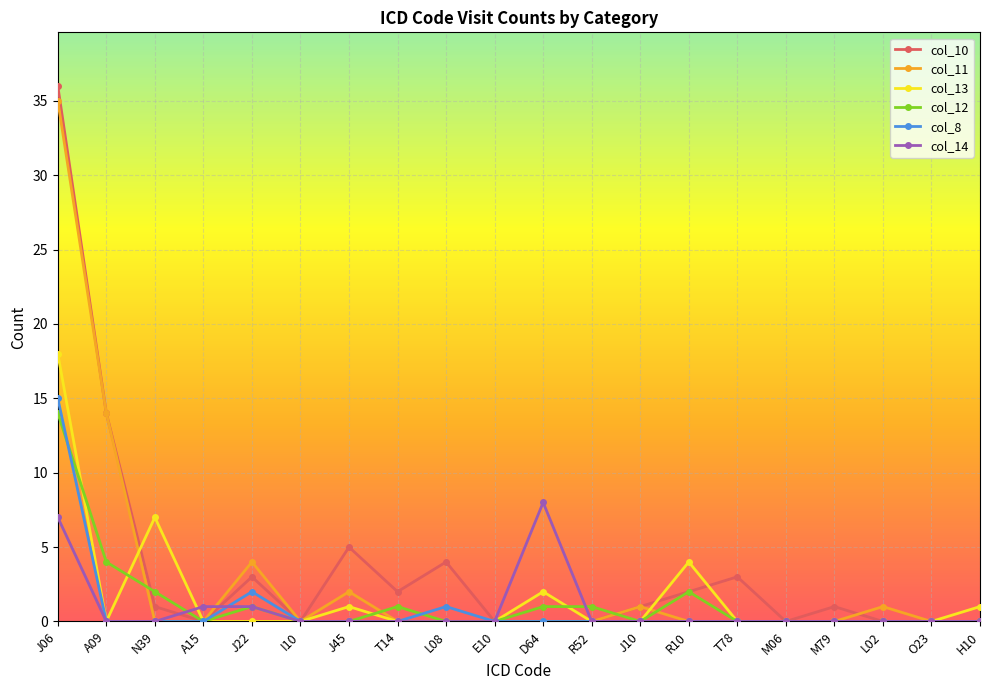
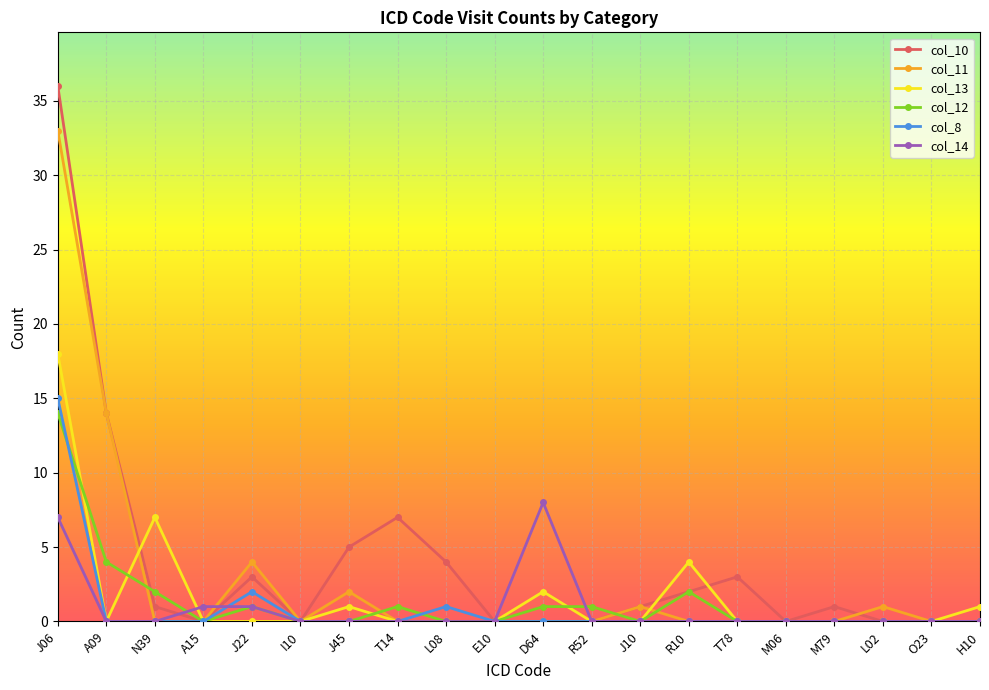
col_11, J06: 35 -> 33
col_10, T14: 2 -> 7
